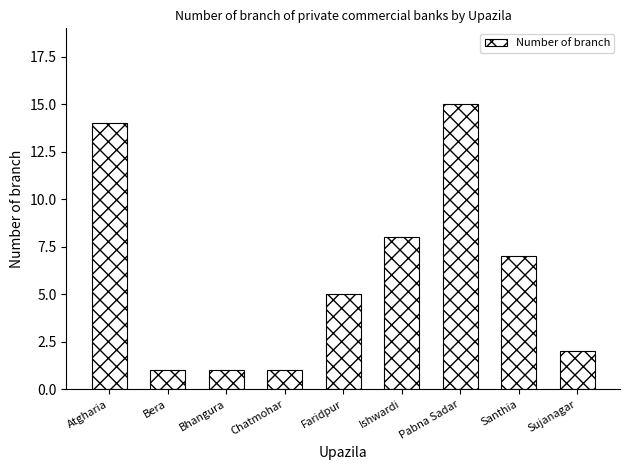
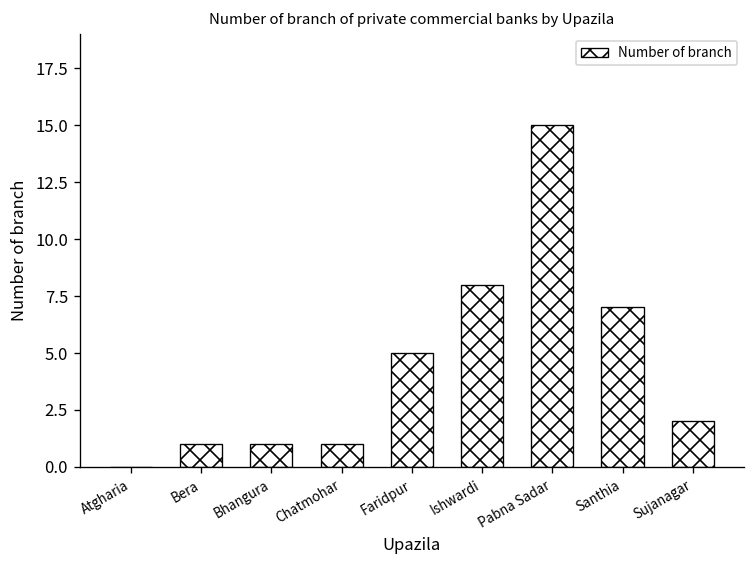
Atgharia: 14 -> 0
